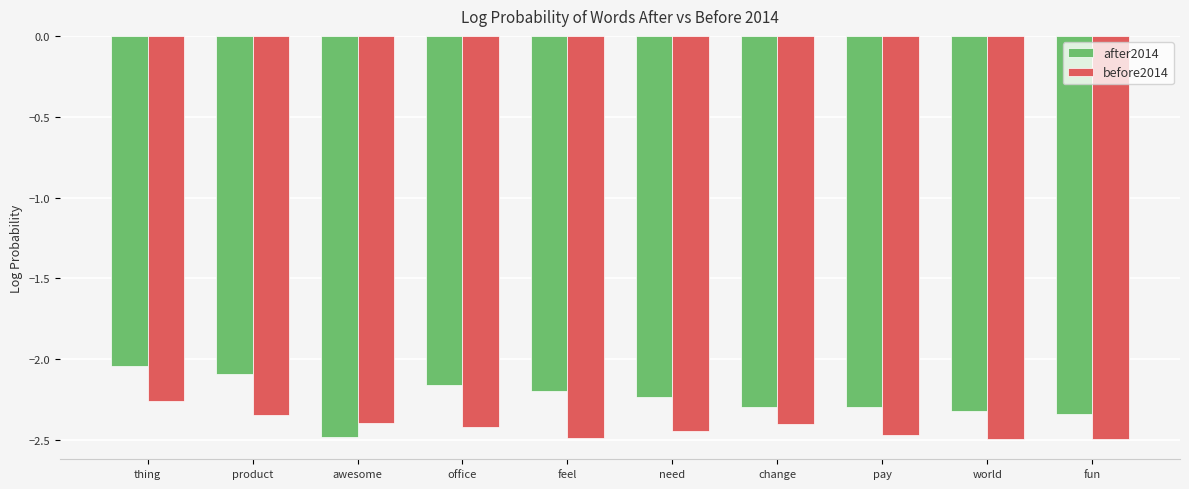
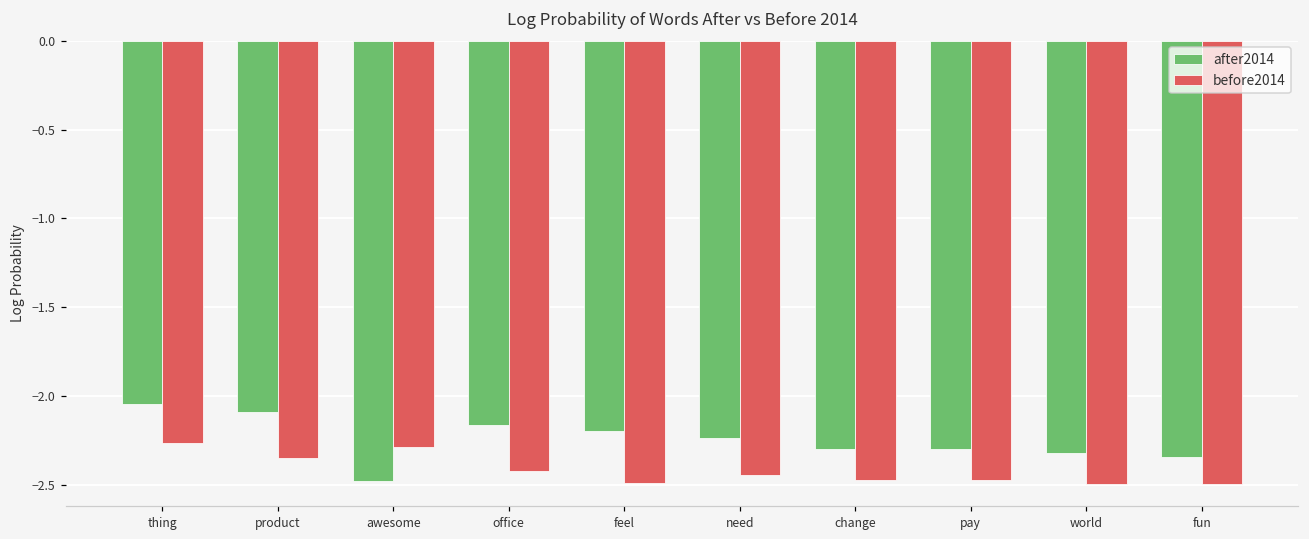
before2014, awesome: -2.39 -> -2.29
before2014, change: -2.40 -> -2.47
